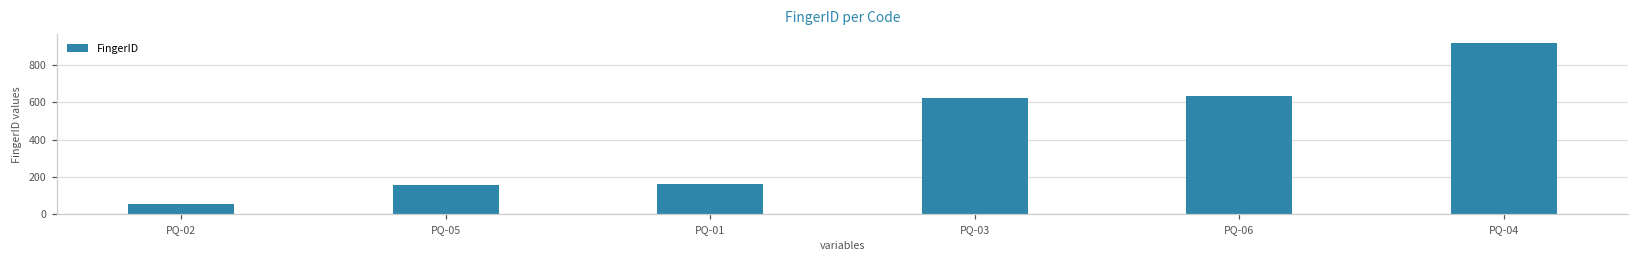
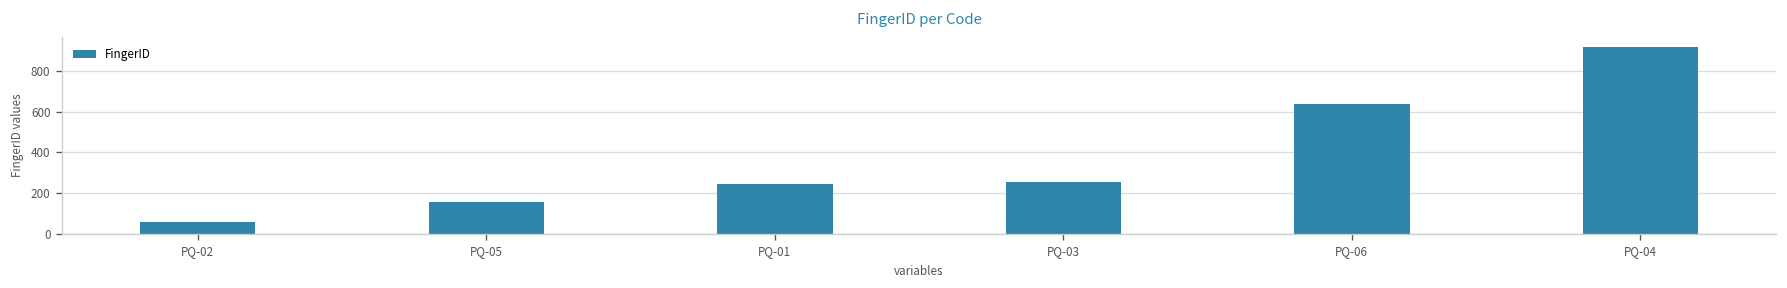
PQ-01: 160 -> 250
PQ-03: 620 -> 250
